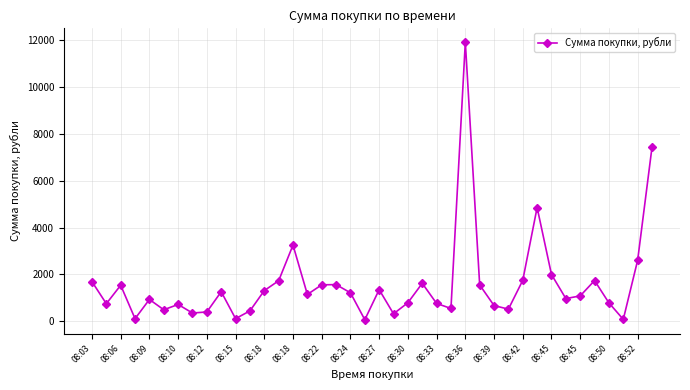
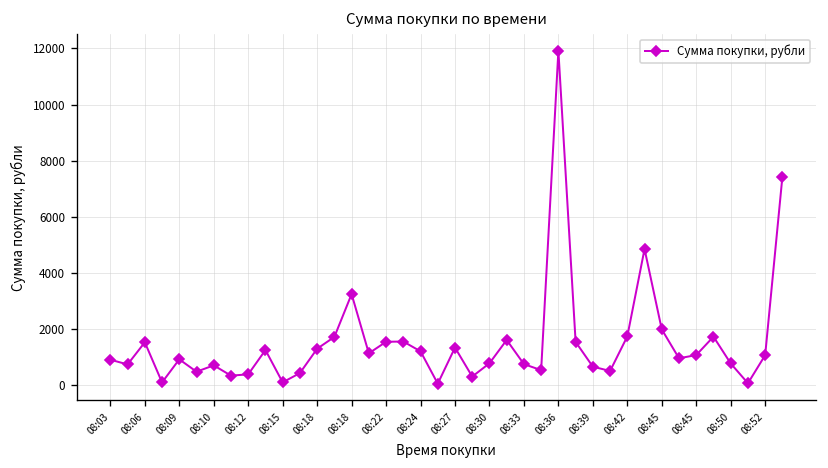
08:03: 1700 -> 900
08:52: 2600 -> 1100
